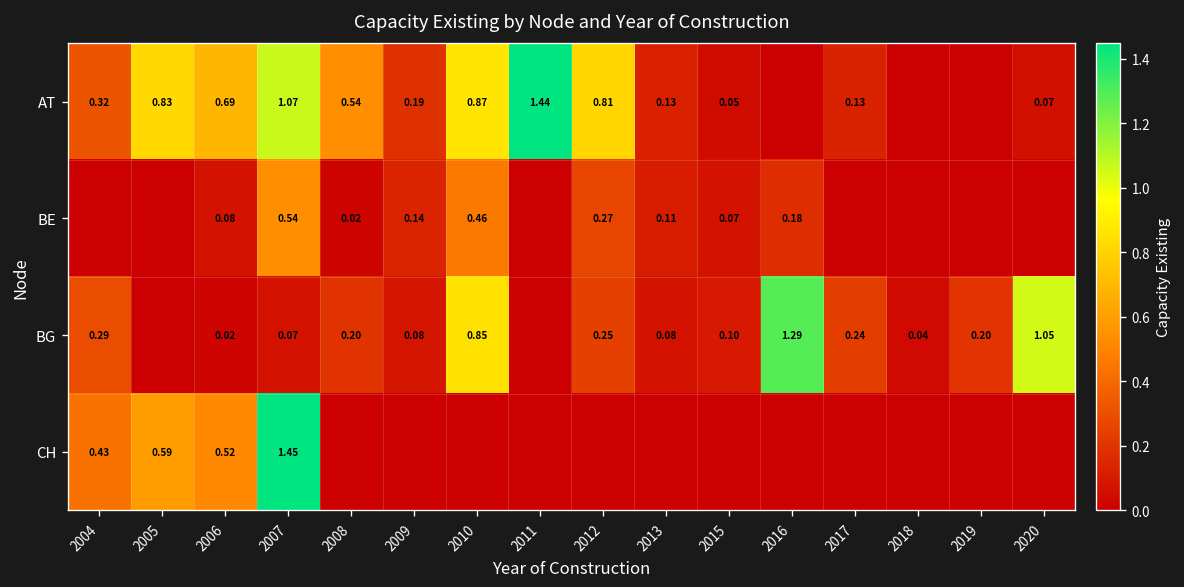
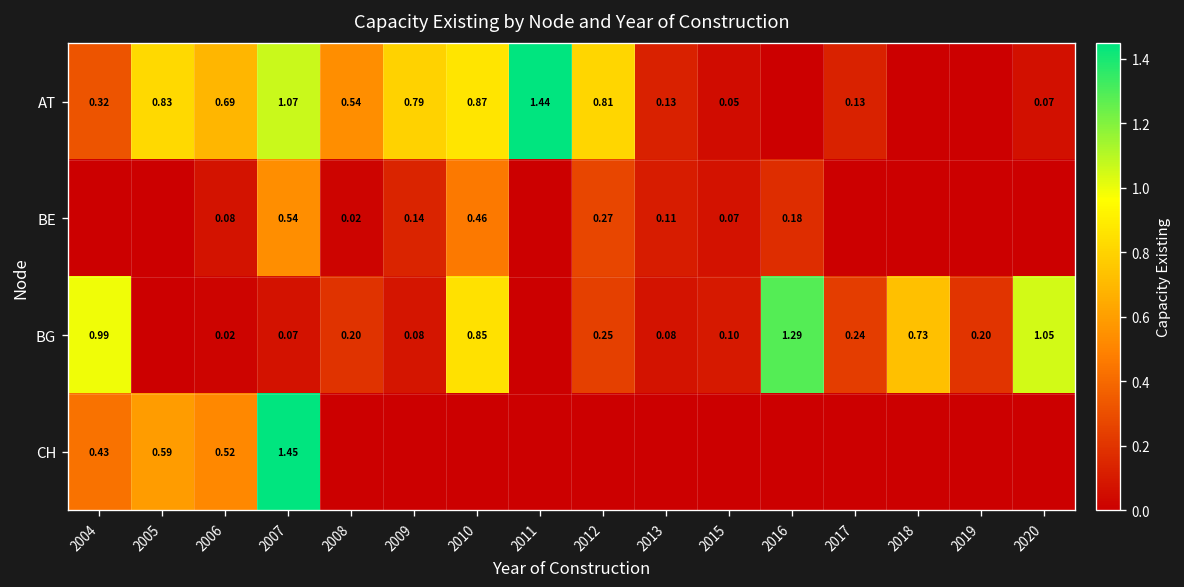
AT, 2009: 0.19 -> 0.79
BG, 2004: 0.29 -> 0.99
BG, 2018: 0.04 -> 0.73
